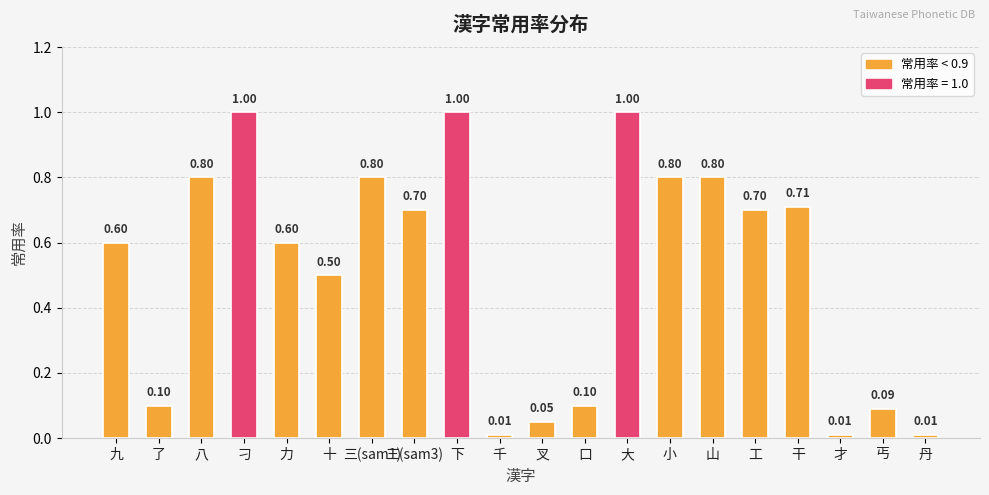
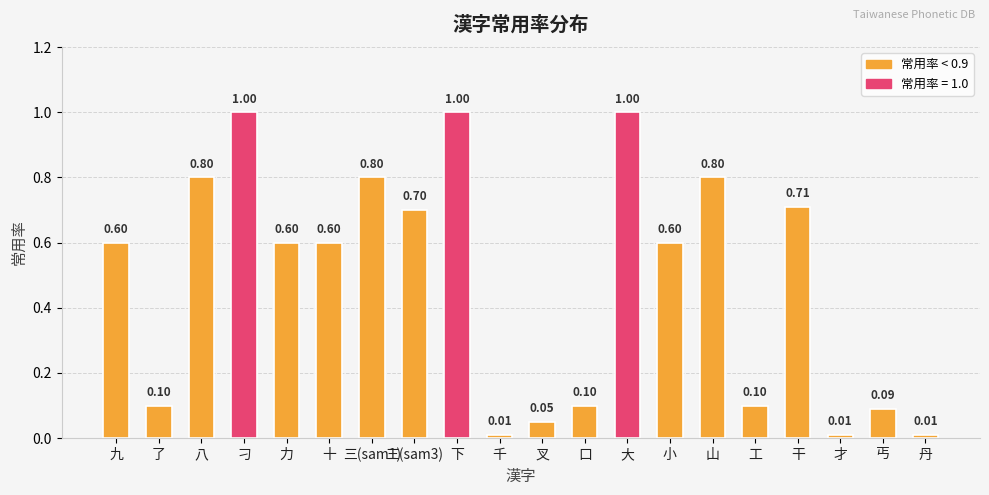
十: 0.50 -> 0.60
小: 0.80 -> 0.60
工: 0.70 -> 0.10
